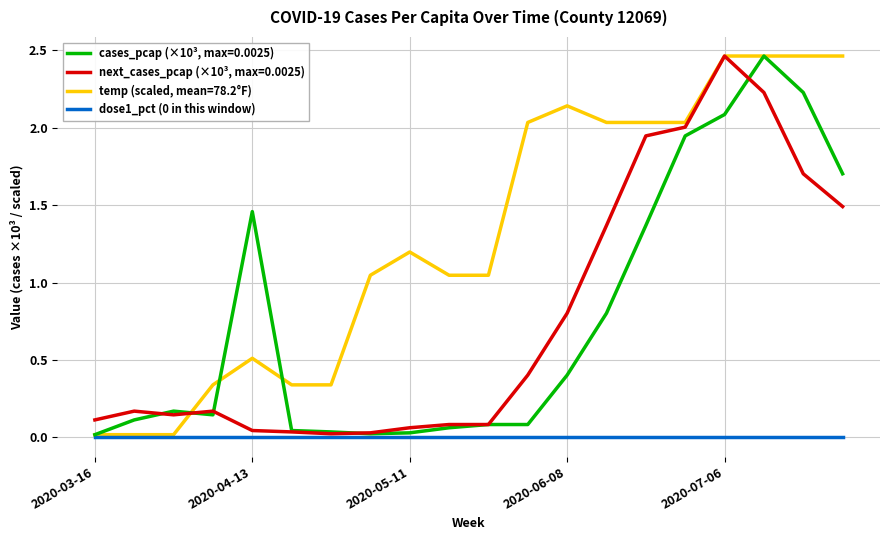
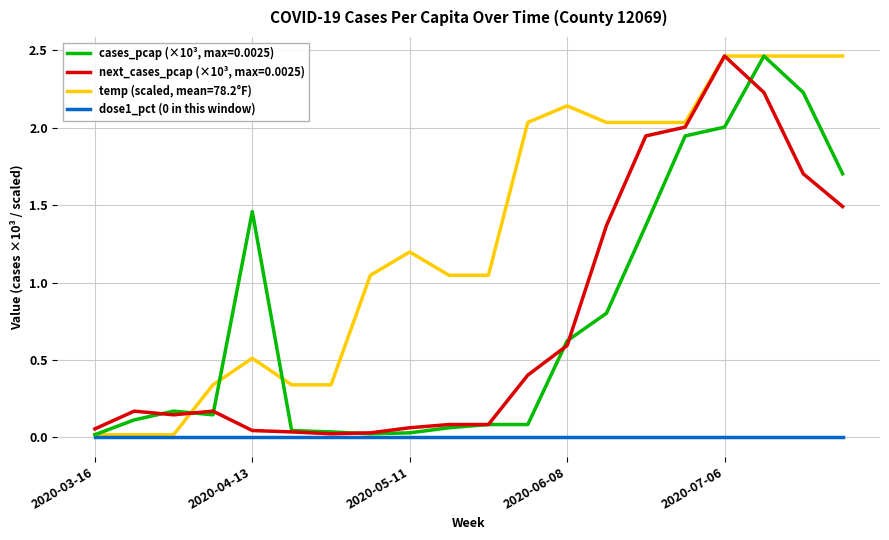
next_cases_pcap (×10³, max=0.0025), 2020-03-16: 0.11 -> 0.06
cases_pcap (×10³, max=0.0025), 2020-06-08: 0.40 -> 0.62
next_cases_pcap (×10³, max=0.0025), 2020-06-08: 0.80 -> 0.59
cases_pcap (×10³, max=0.0025), 2020-07-06: 2.09 -> 2.00
